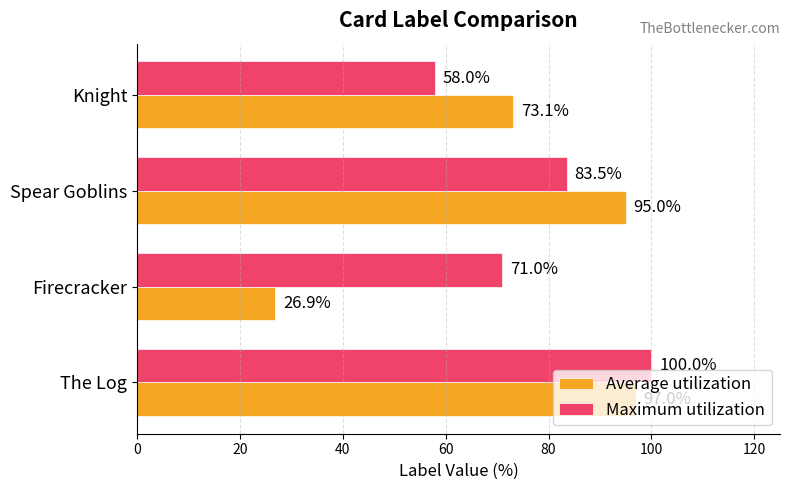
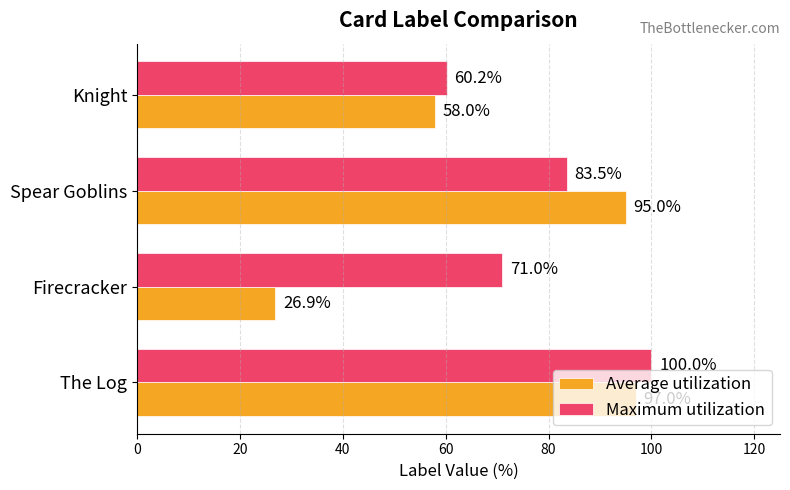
Maximum utilization, Knight: 58.0% -> 60.2%
Average utilization, Knight: 73.1% -> 58.0%
